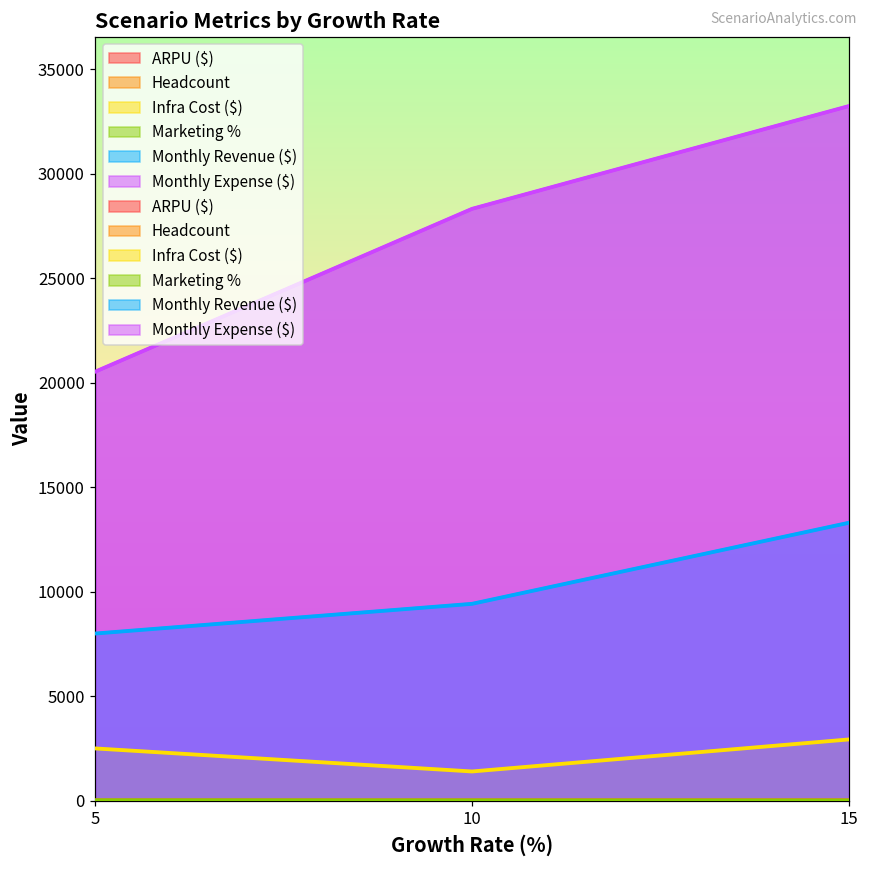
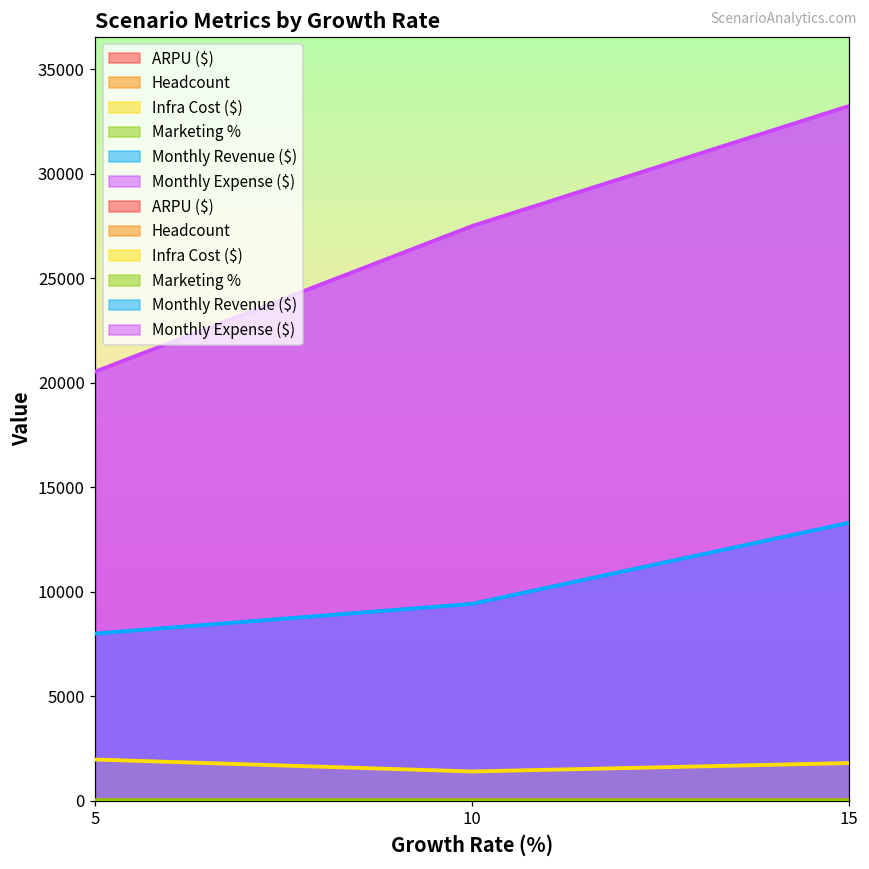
Infra Cost ($), 5: 2500 -> 2000
Monthly Expense ($), 10: 28300 -> 27500
Infra Cost ($), 15: 2900 -> 1800
